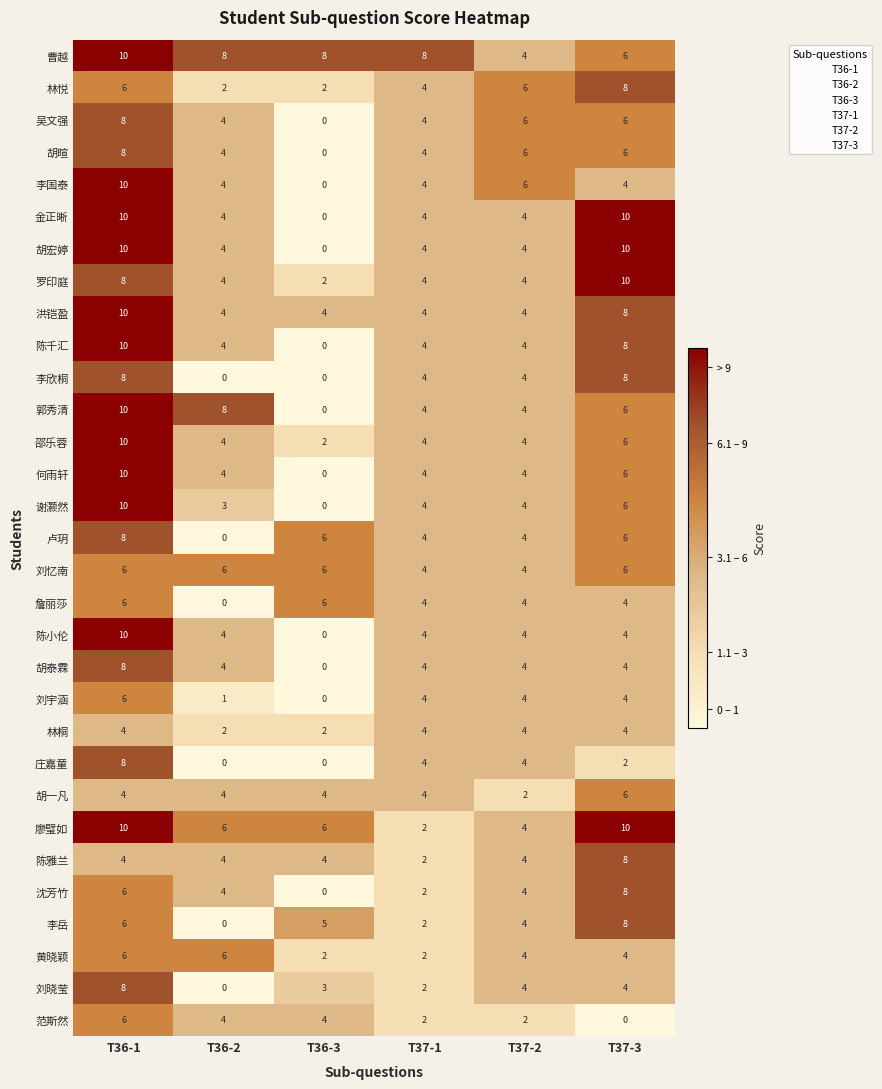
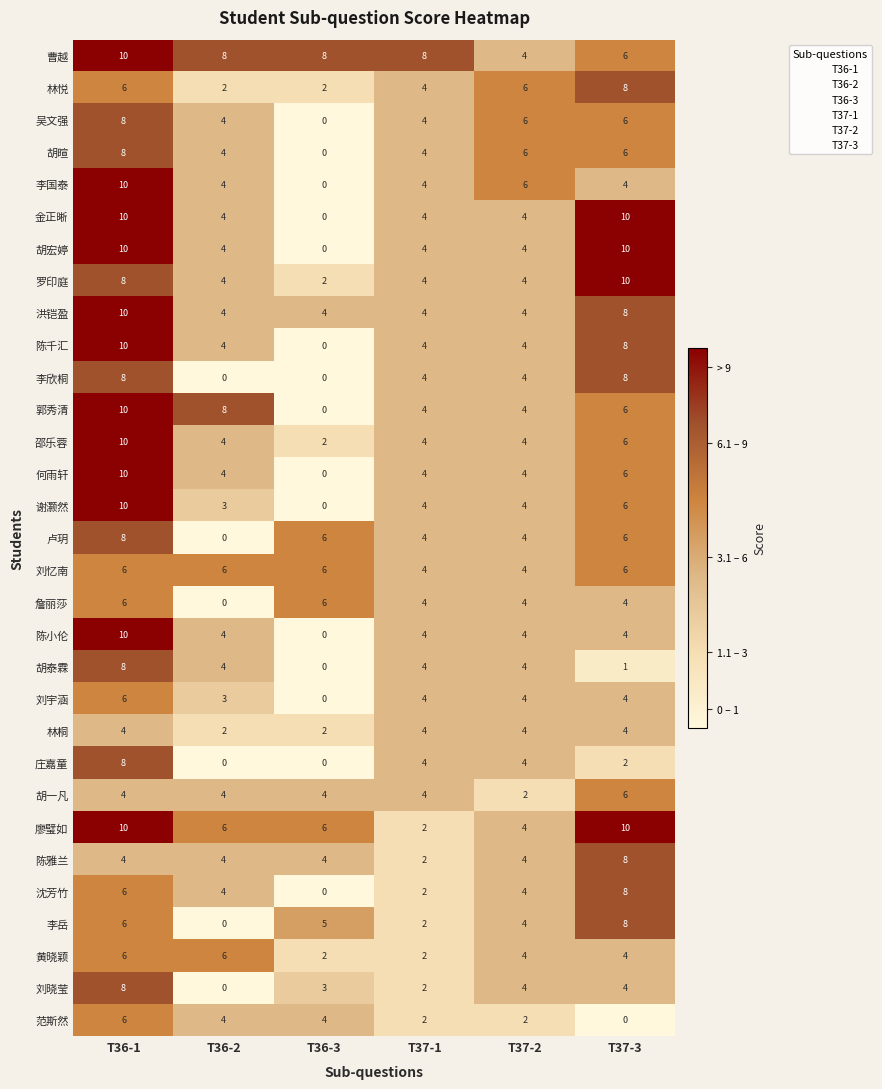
胡泰霖, T37-3: 4 -> 1
刘宇涵, T36-2: 1 -> 3
